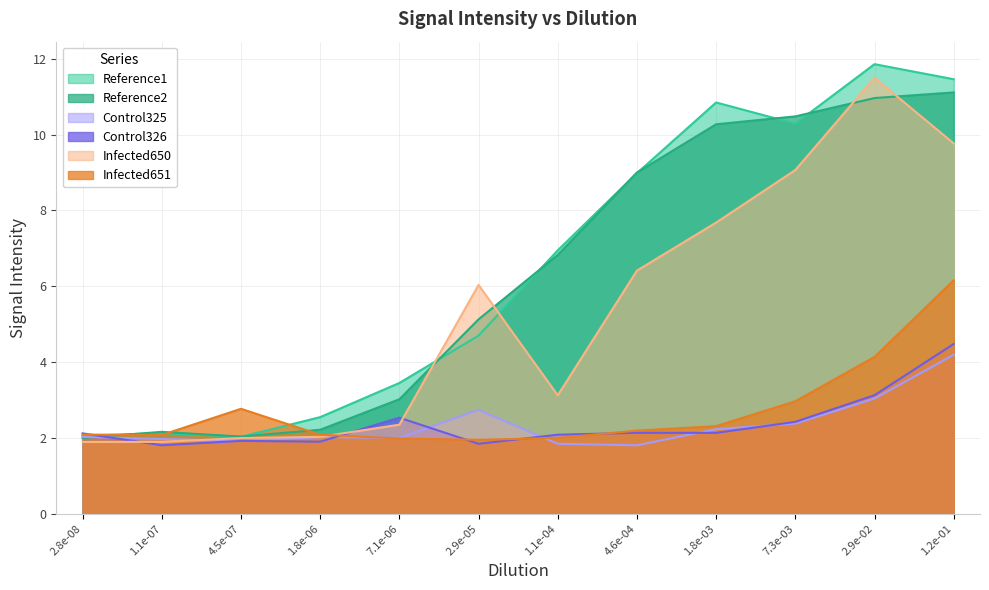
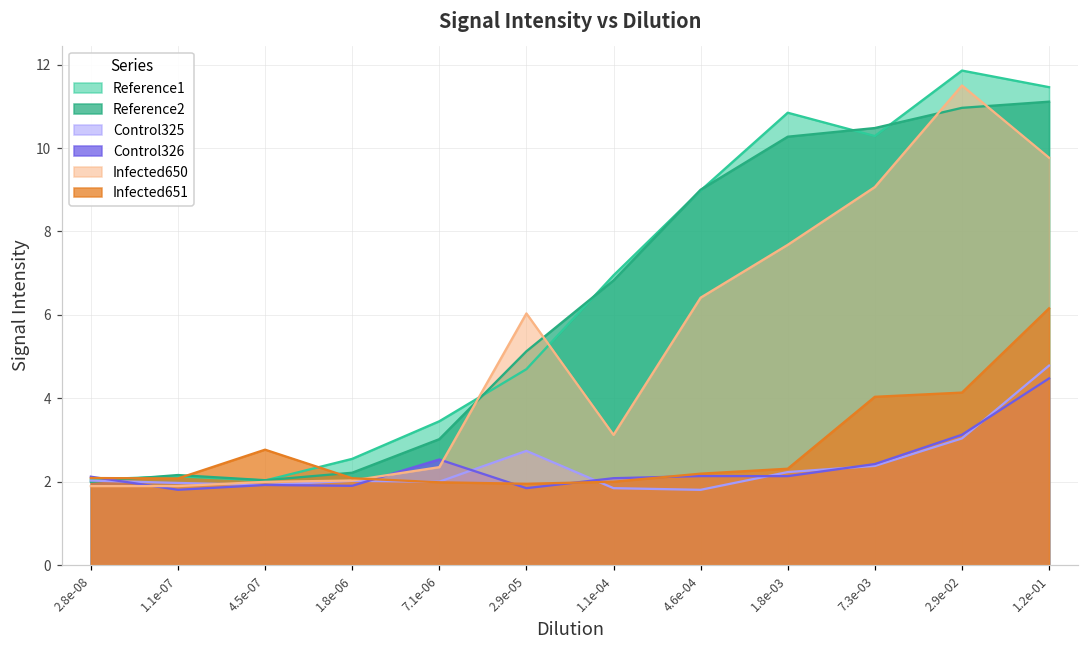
Infected651, 7.3e-03: 3.0 -> 4.0
Control325, 1.2e-01: 4.2 -> 4.8
